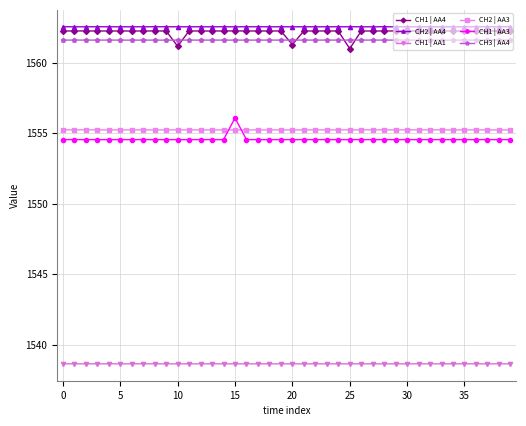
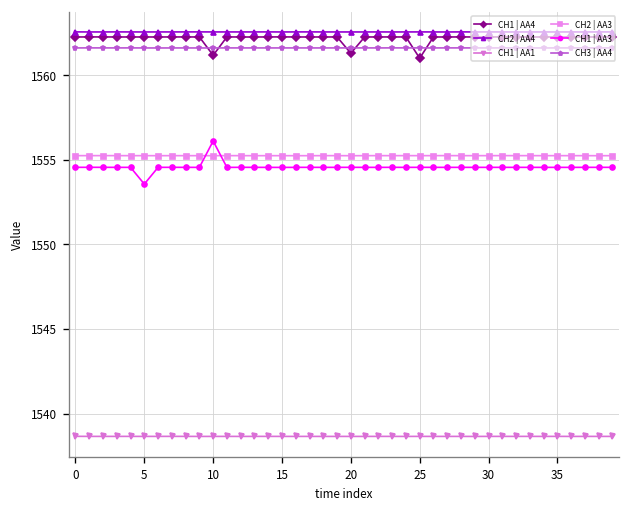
CH1 | AA3, 5: 1554.6 -> 1553.6
CH1 | AA3, 10: 1554.6 -> 1556.1
CH1 | AA3, 15: 1556.1 -> 1554.6
